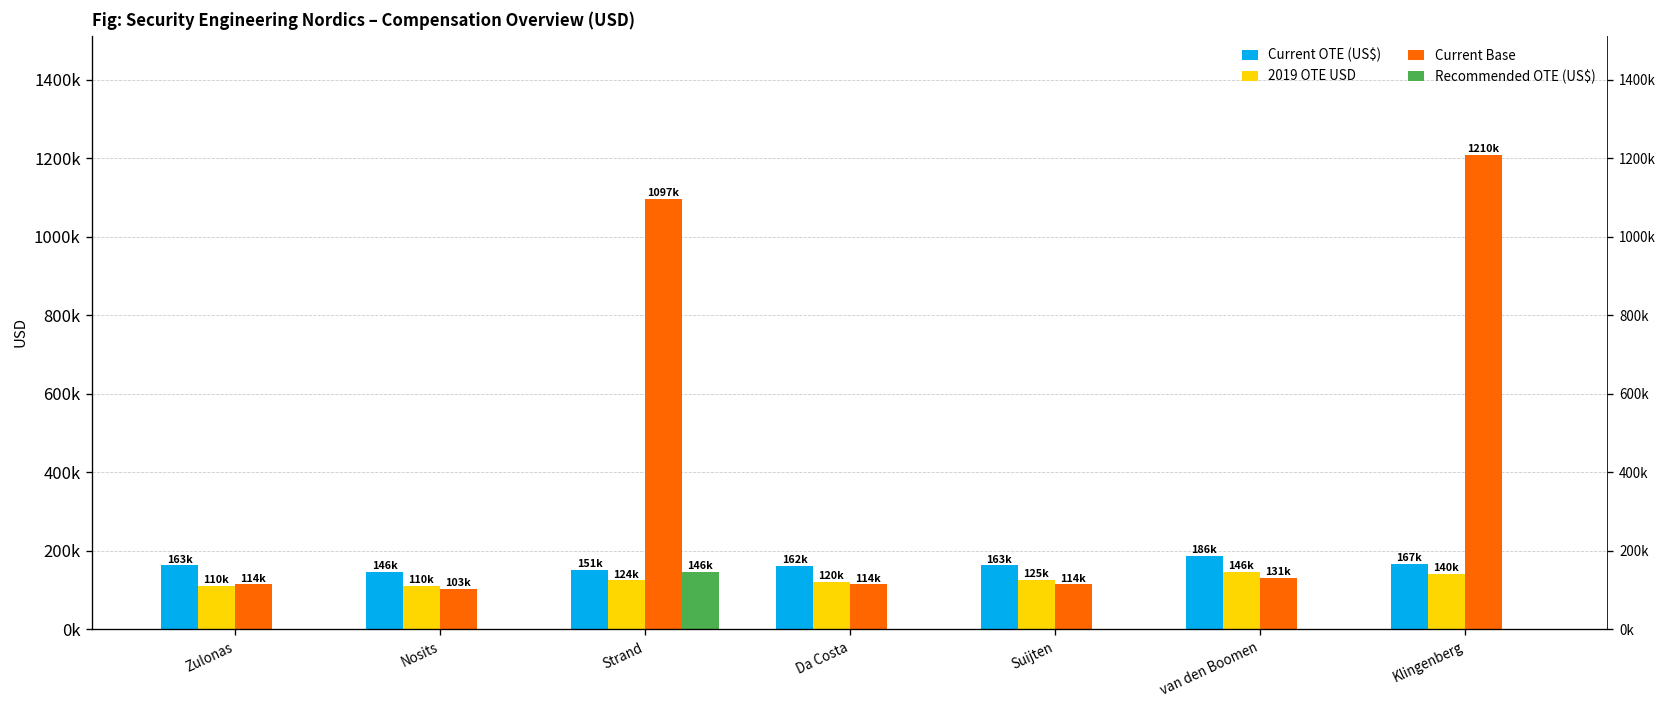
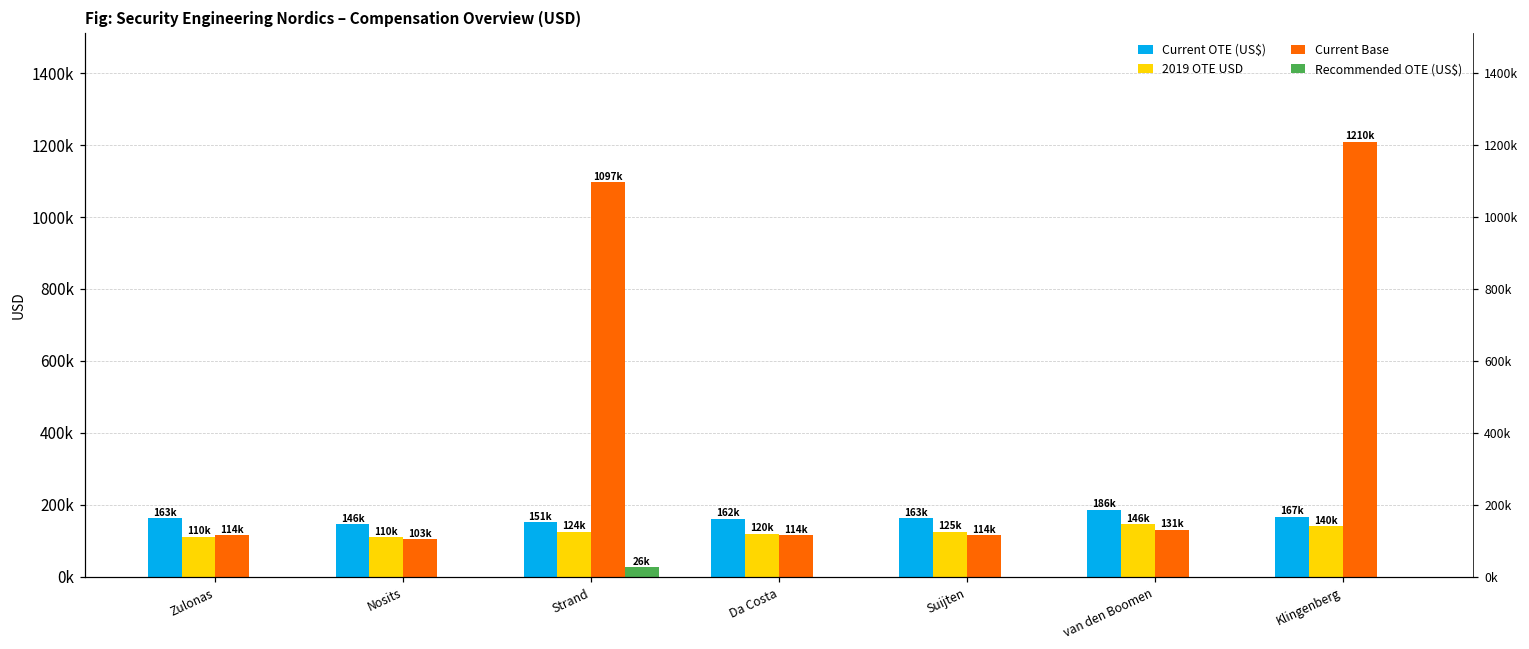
Recommended OTE (US$), Strand: 146k -> 26k
